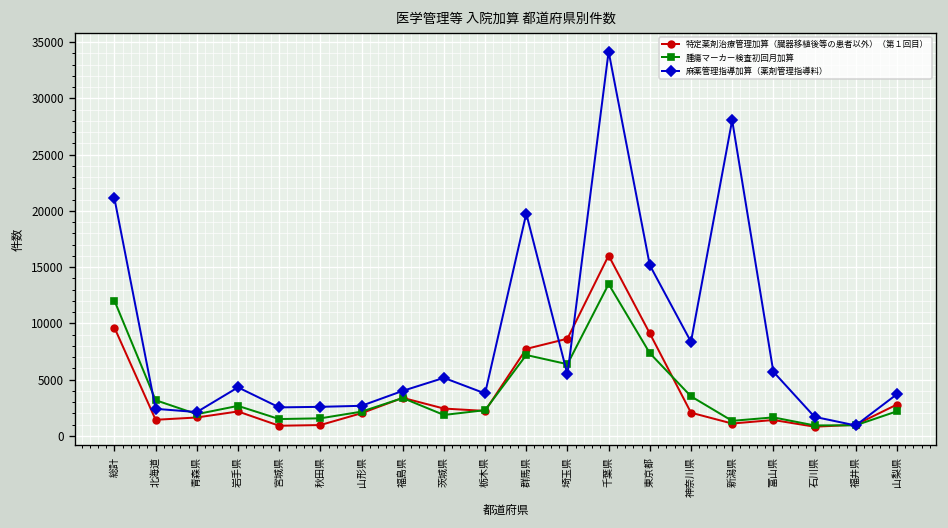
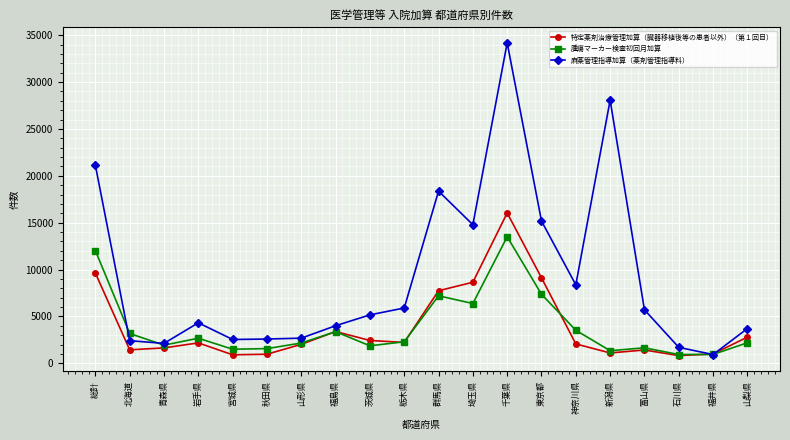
麻薬管理指導加算（薬剤管理指導料）, 栃木県: 4000 -> 6000
麻薬管理指導加算（薬剤管理指導料）, 群馬県: 20000 -> 18000
麻薬管理指導加算（薬剤管理指導料）, 埼玉県: 5000 -> 15000
